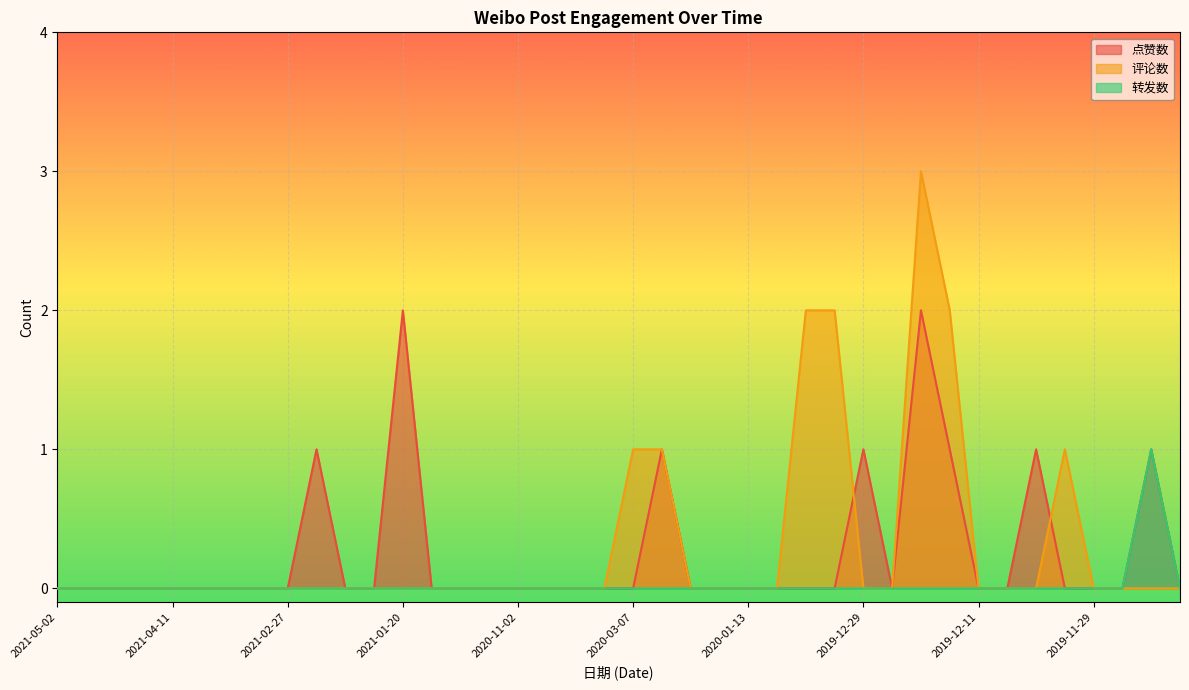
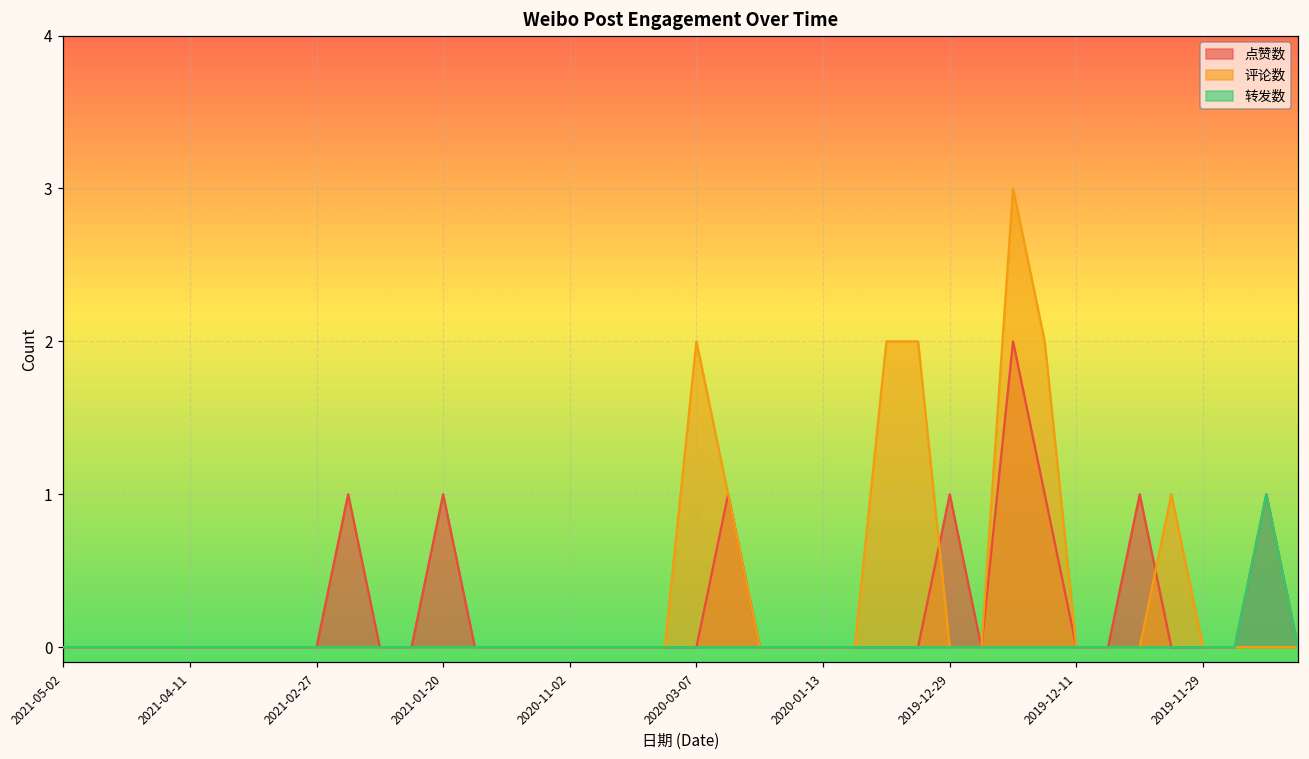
点赞数, 2021-01-20: 2 -> 1
评论数, 2020-03-07: 1 -> 2
